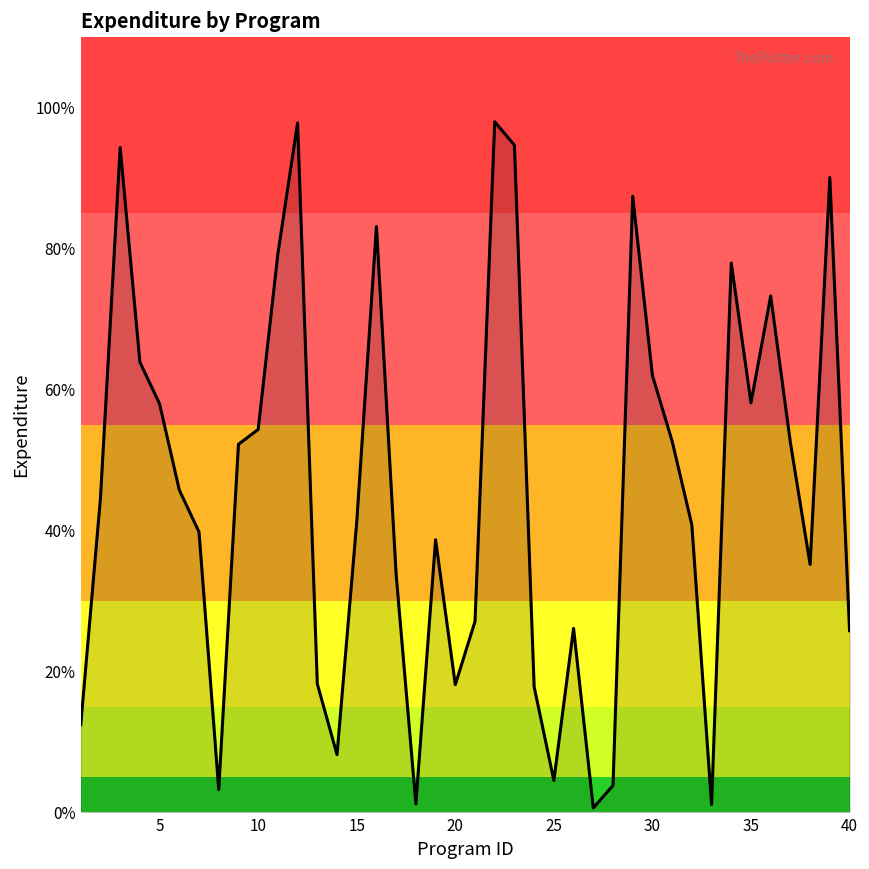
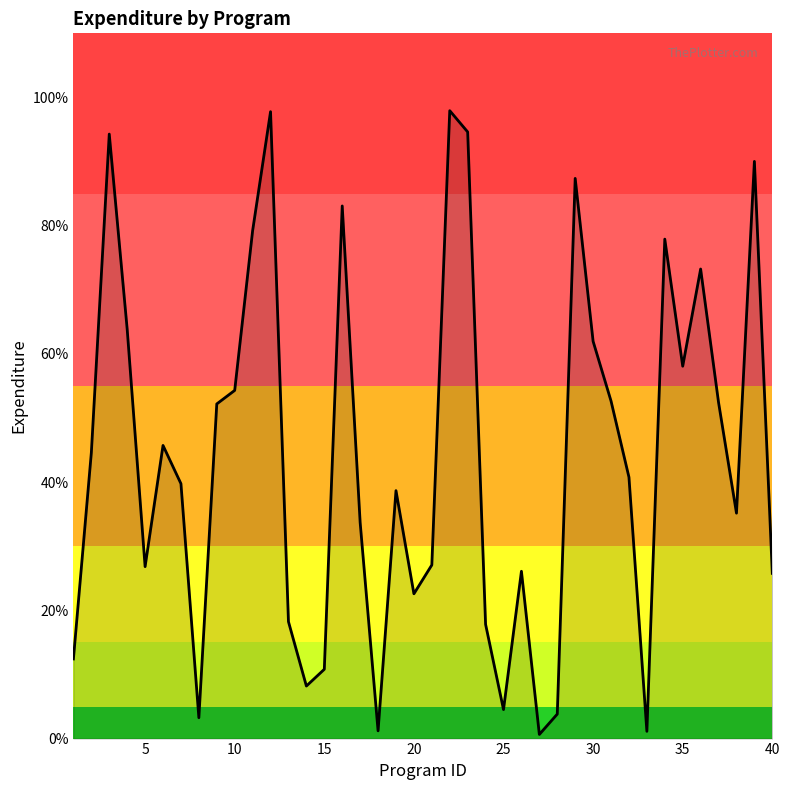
5: 58% -> 27%
15: 41% -> 11%
20: 18% -> 23%
